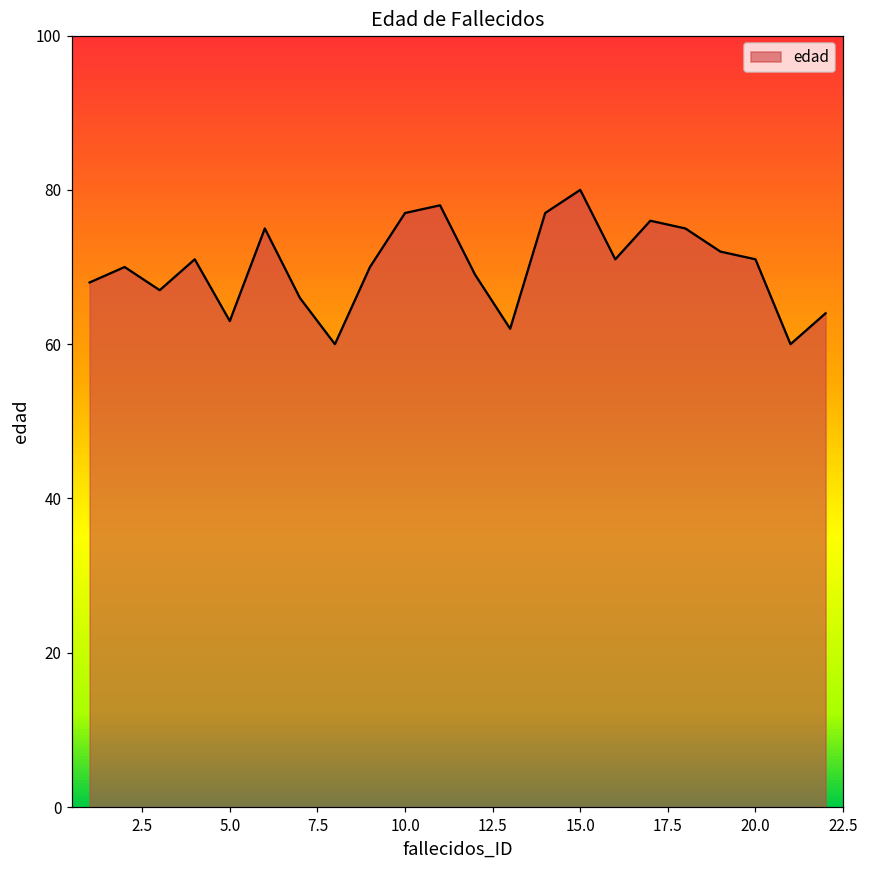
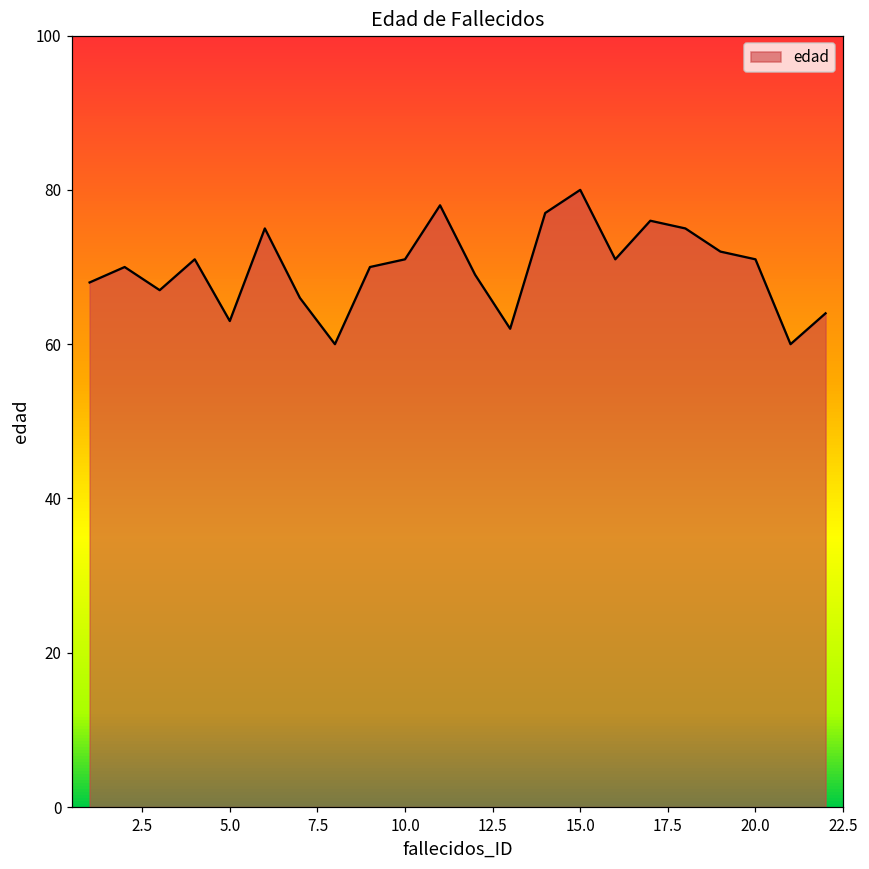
10.0: 77 -> 71
